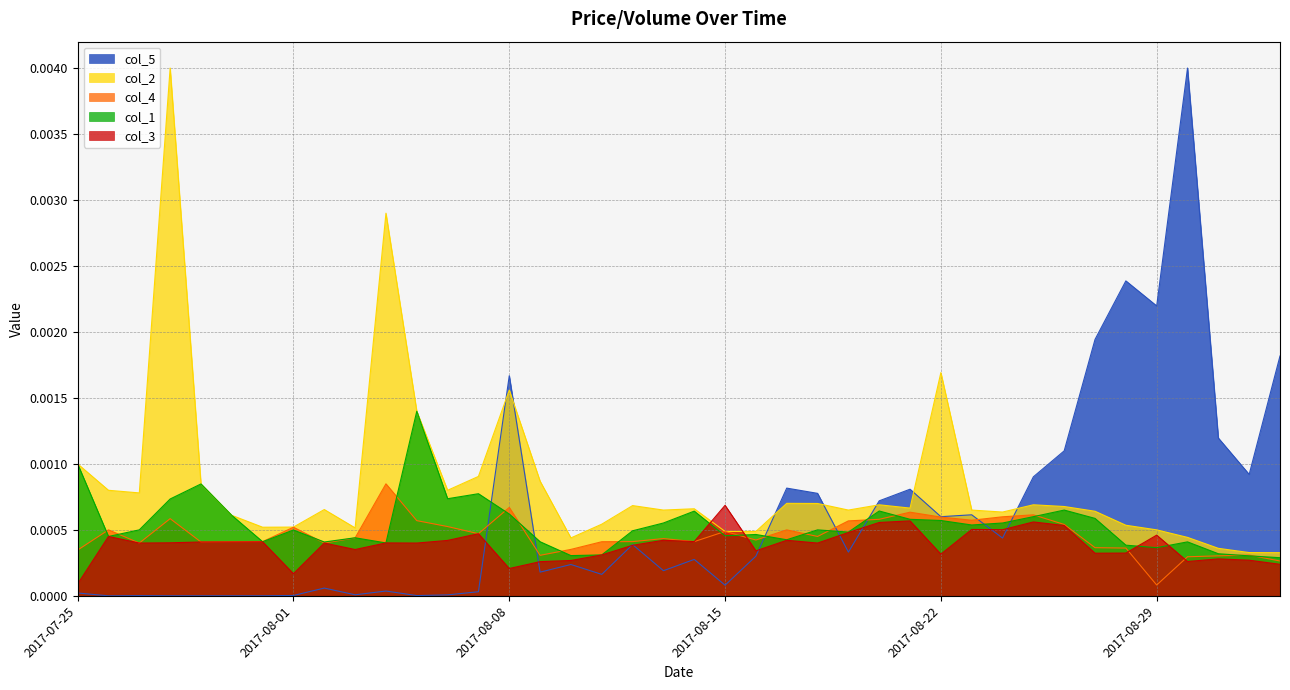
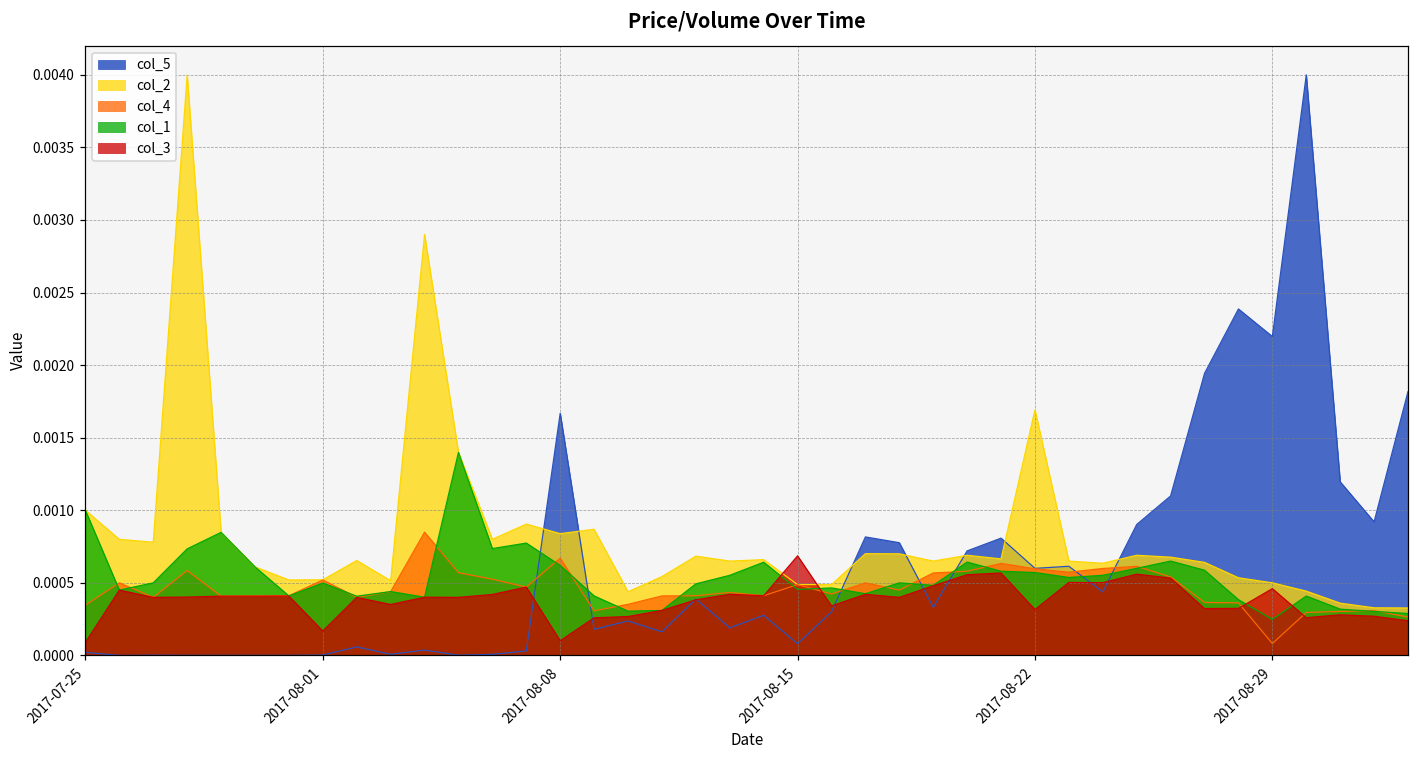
col_2, 2017-08-08: 0.00156 -> 0.00084
col_3, 2017-08-08: 0.00021 -> 0.00010
col_1, 2017-08-29: 0.00037 -> 0.00025
